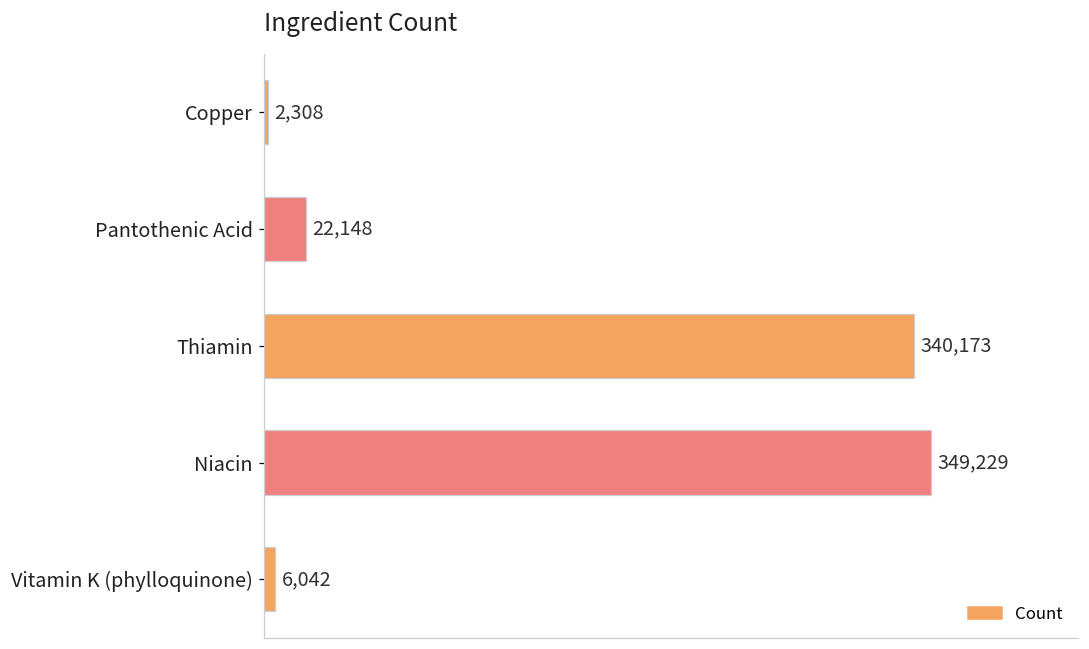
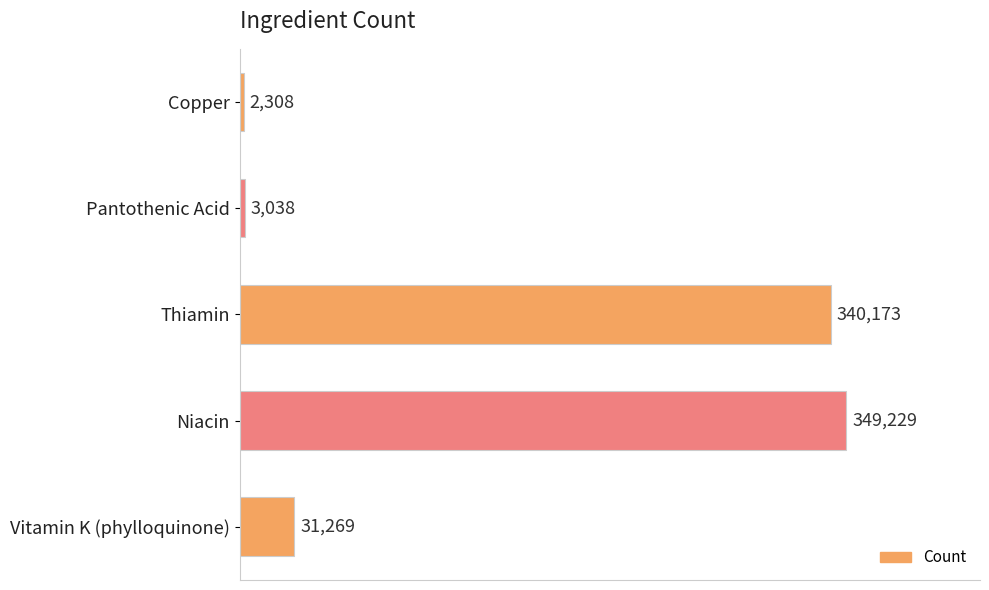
Pantothenic Acid: 22,148 -> 3,038
Vitamin K (phylloquinone): 6,042 -> 31,269
